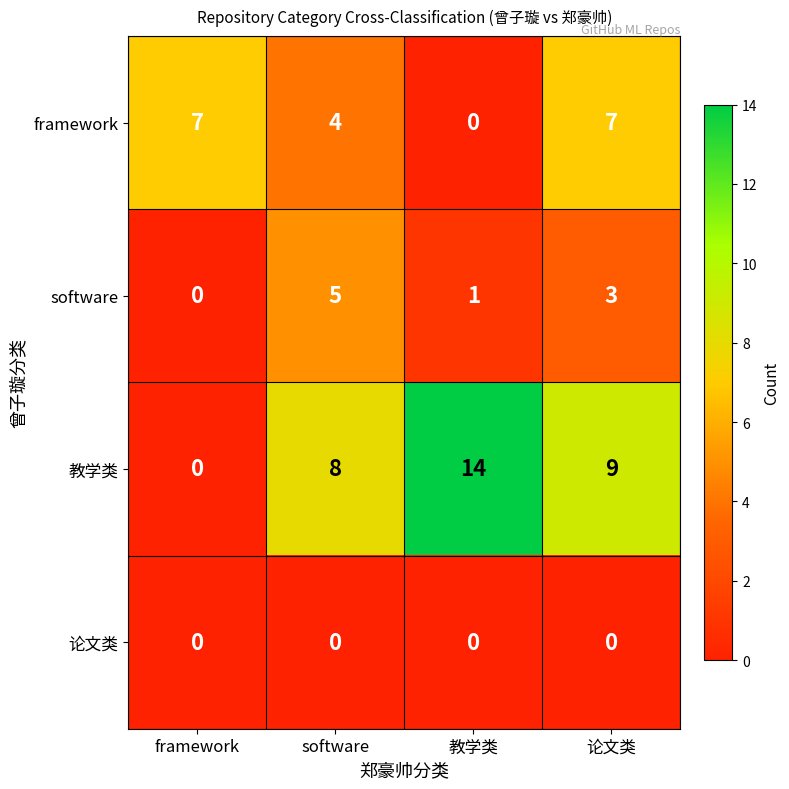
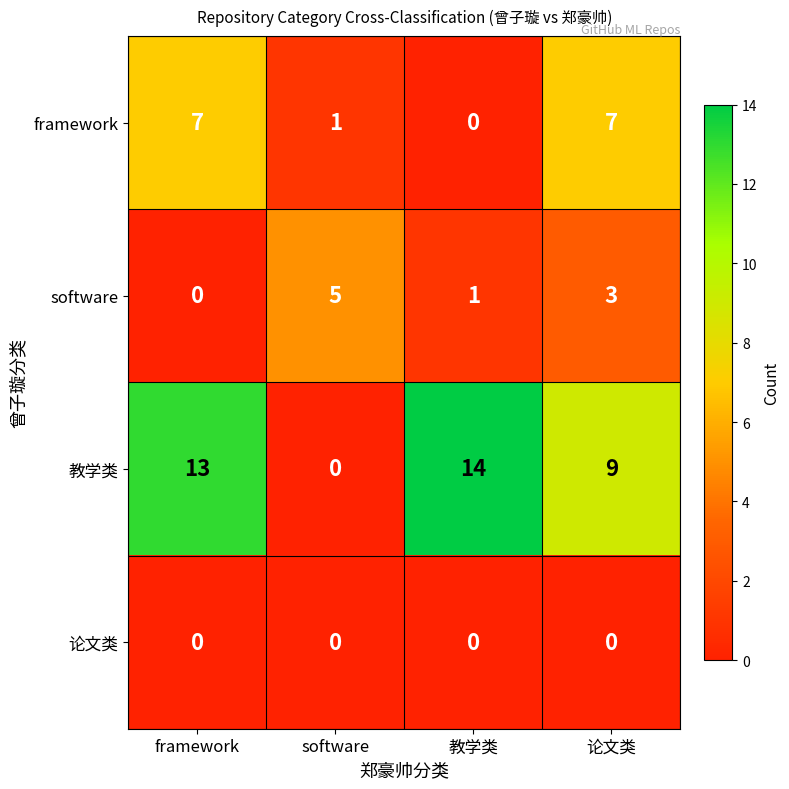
framework, software: 4 -> 1
教学类, framework: 0 -> 13
教学类, software: 8 -> 0
